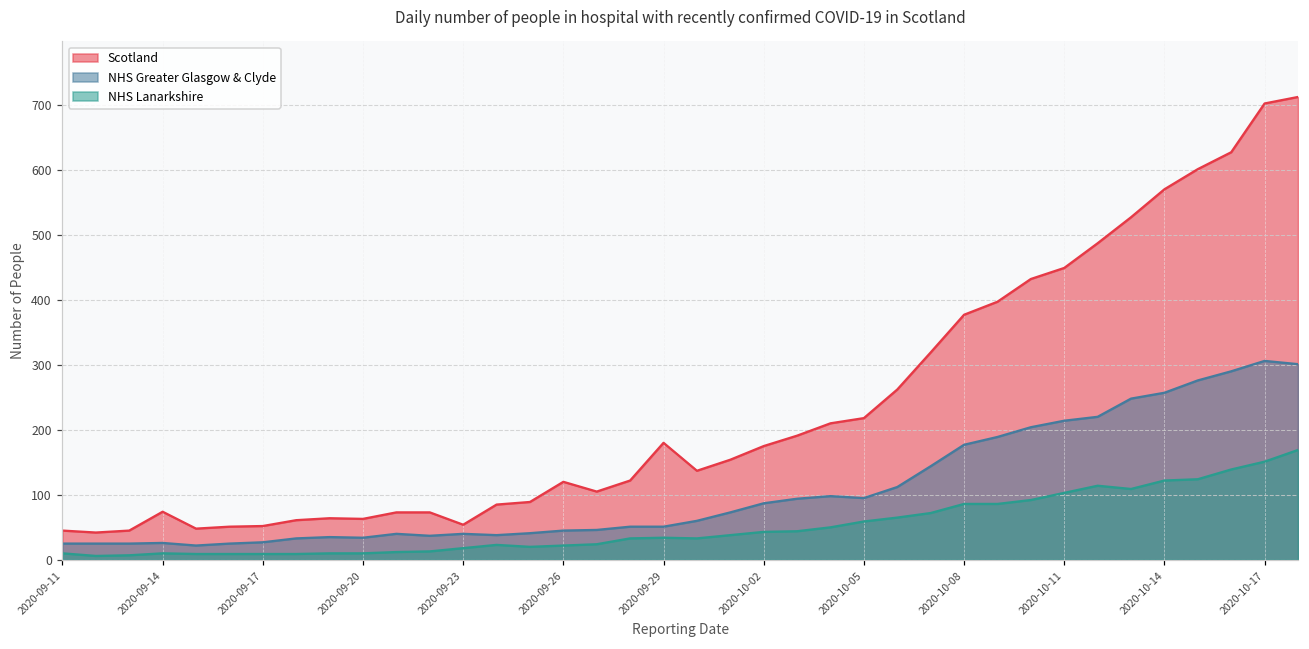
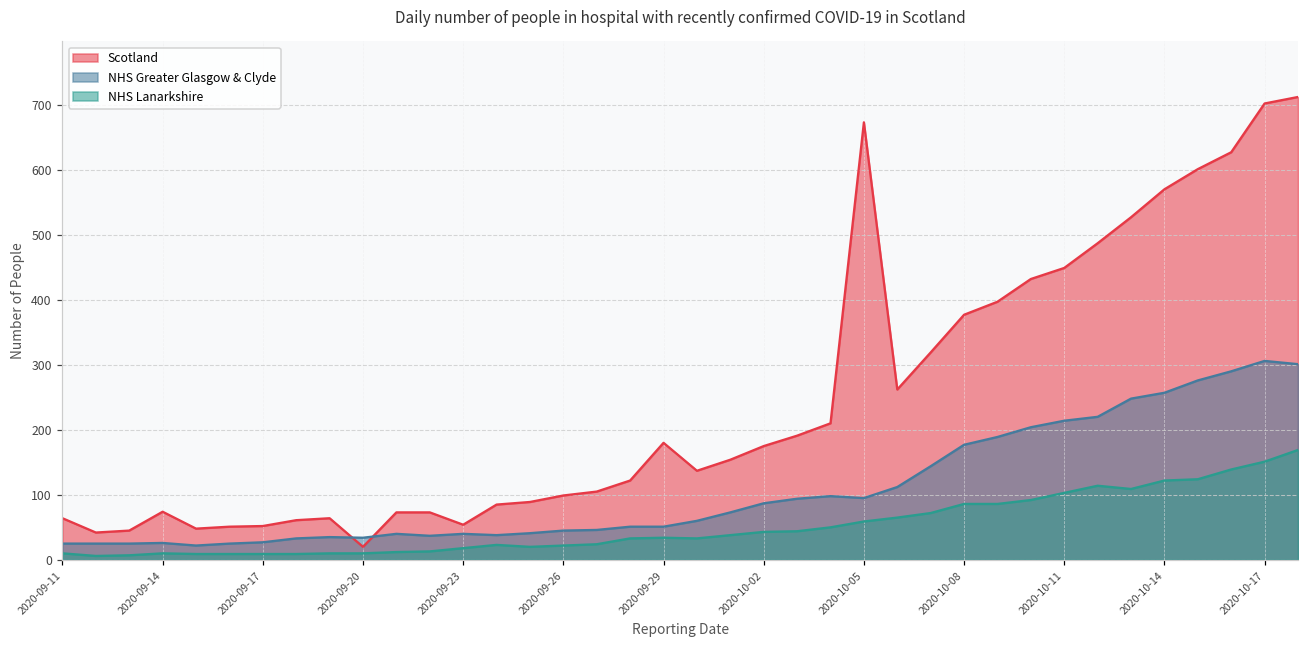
Scotland, 2020-09-11: 50 -> 60
Scotland, 2020-09-20: 60 -> 20
Scotland, 2020-09-26: 120 -> 100
Scotland, 2020-10-05: 220 -> 670
